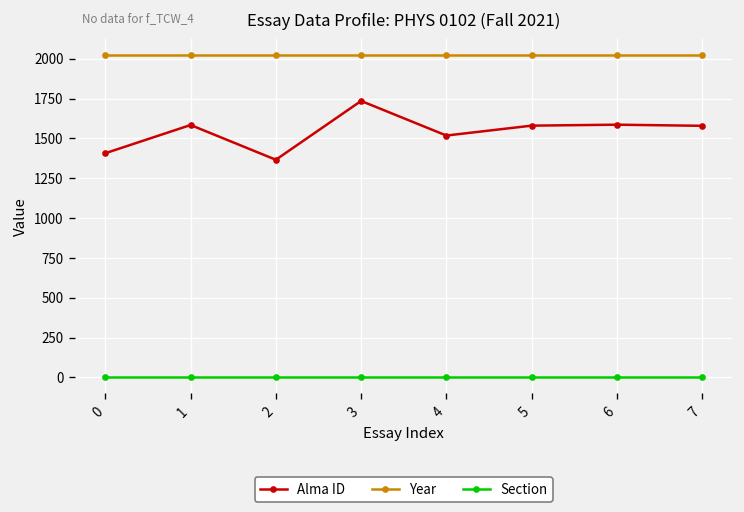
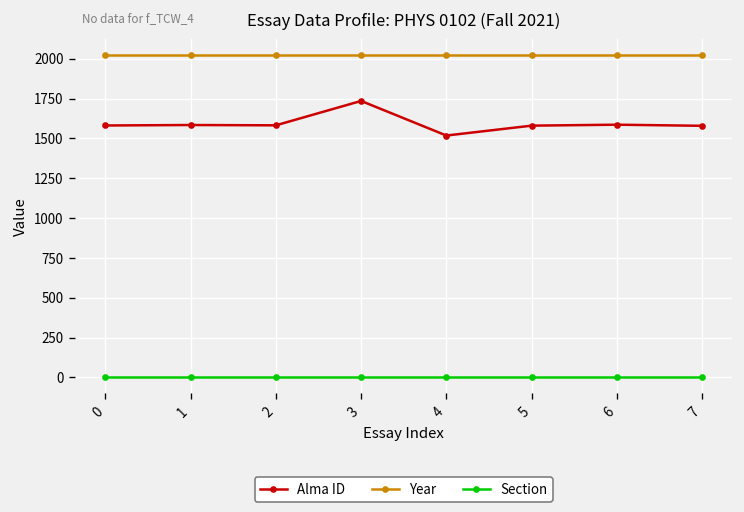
Alma ID, 0: 1410 -> 1580
Alma ID, 2: 1370 -> 1580
